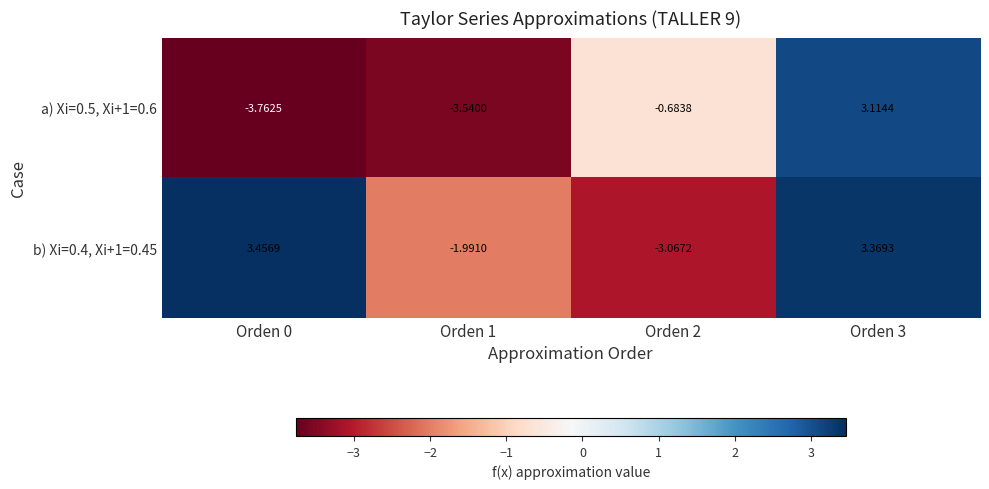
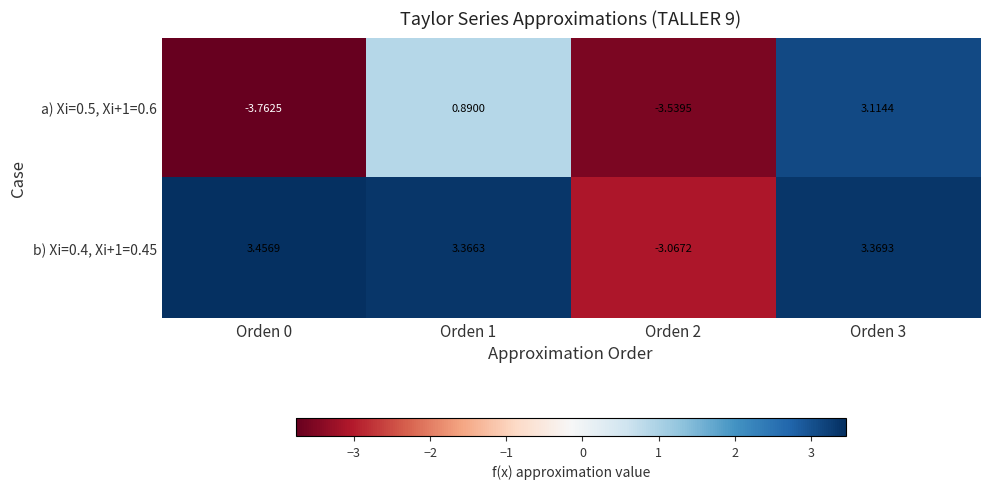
a) Xi=0.5, Xi+1=0.6, Orden 1: -3.5400 -> 0.8900
a) Xi=0.5, Xi+1=0.6, Orden 2: -0.6838 -> -3.5395
b) Xi=0.4, Xi+1=0.45, Orden 1: -1.9910 -> 3.3663
